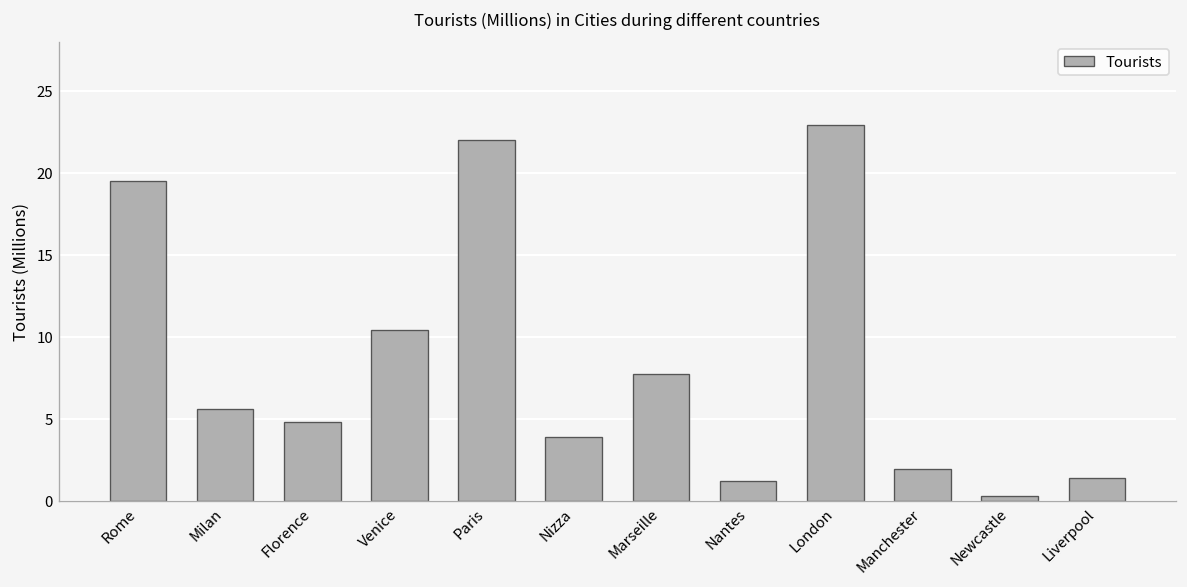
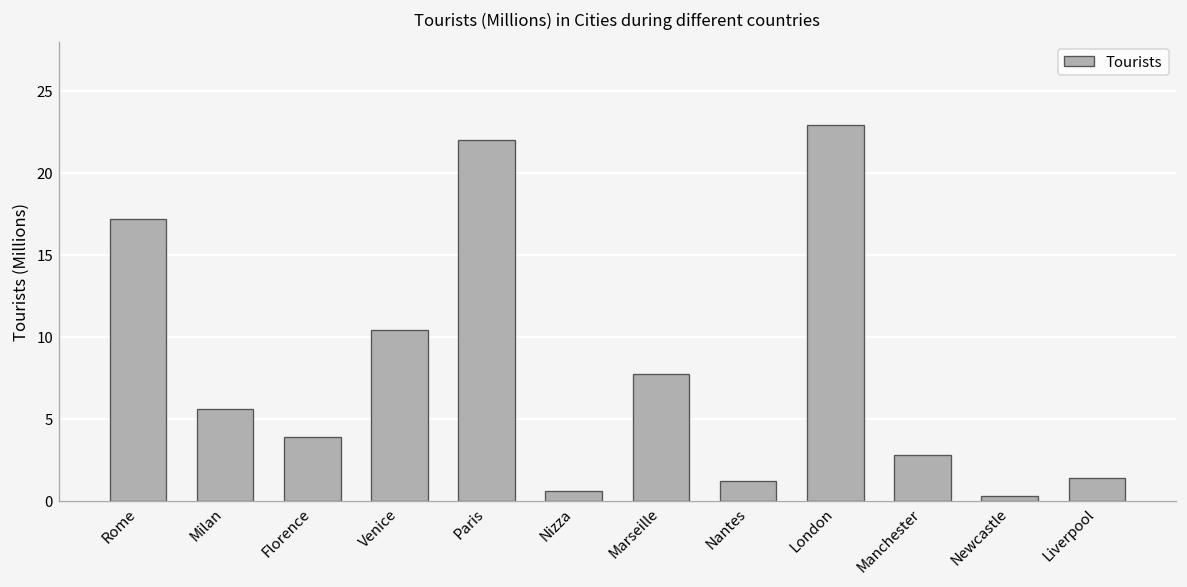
Rome: 19.5 -> 17.2
Florence: 4.8 -> 3.9
Nizza: 3.9 -> 0.6
Manchester: 1.9 -> 2.8
